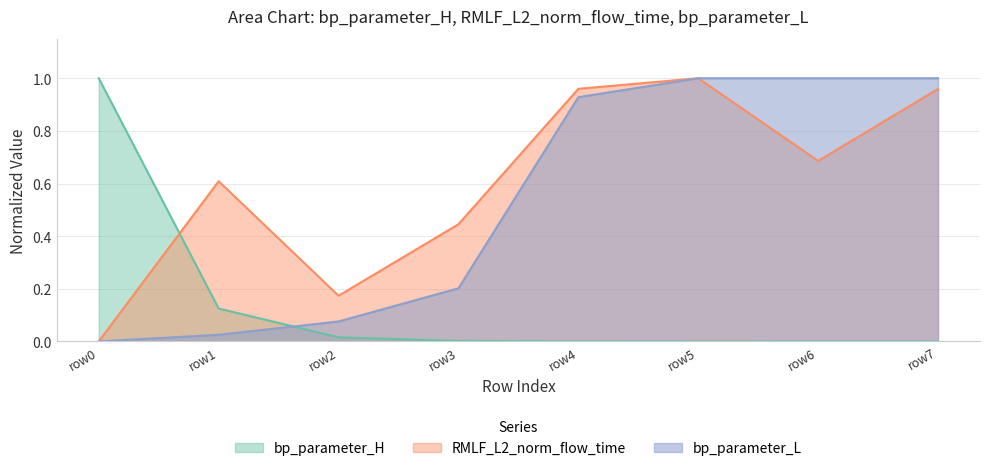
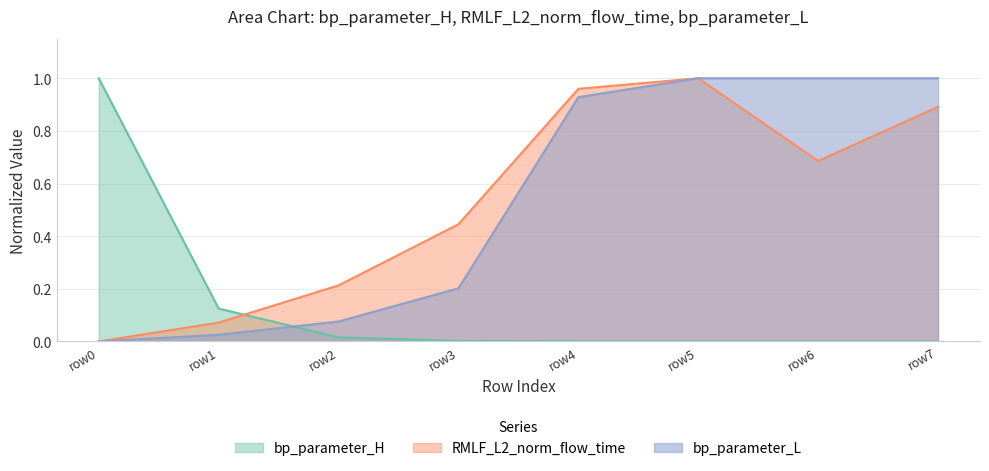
RMLF_L2_norm_flow_time, row1: 0.61 -> 0.07
RMLF_L2_norm_flow_time, row2: 0.17 -> 0.21
RMLF_L2_norm_flow_time, row7: 0.96 -> 0.89
